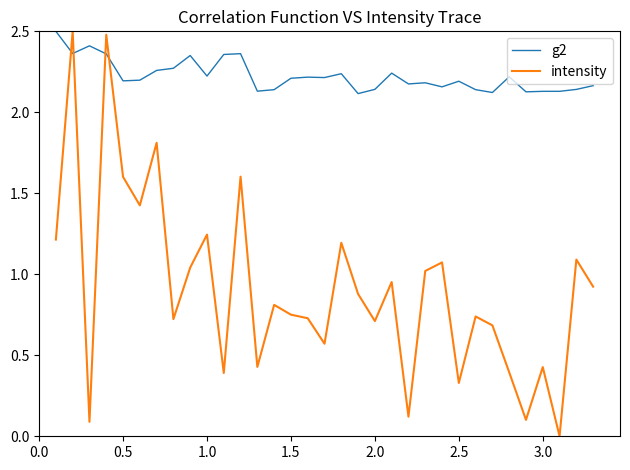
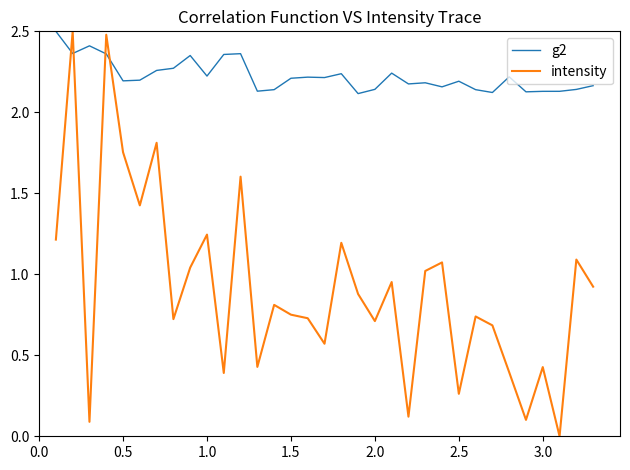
intensity, 0.5: 1.60 -> 1.75
intensity, 2.5: 0.33 -> 0.26
